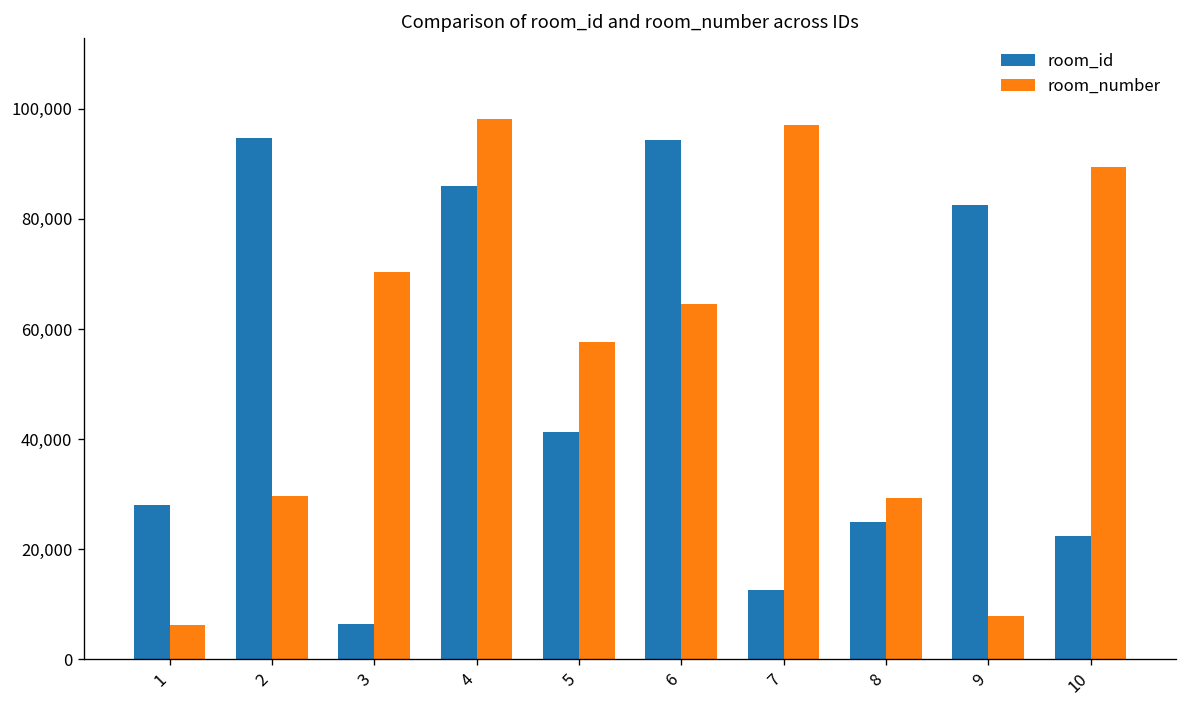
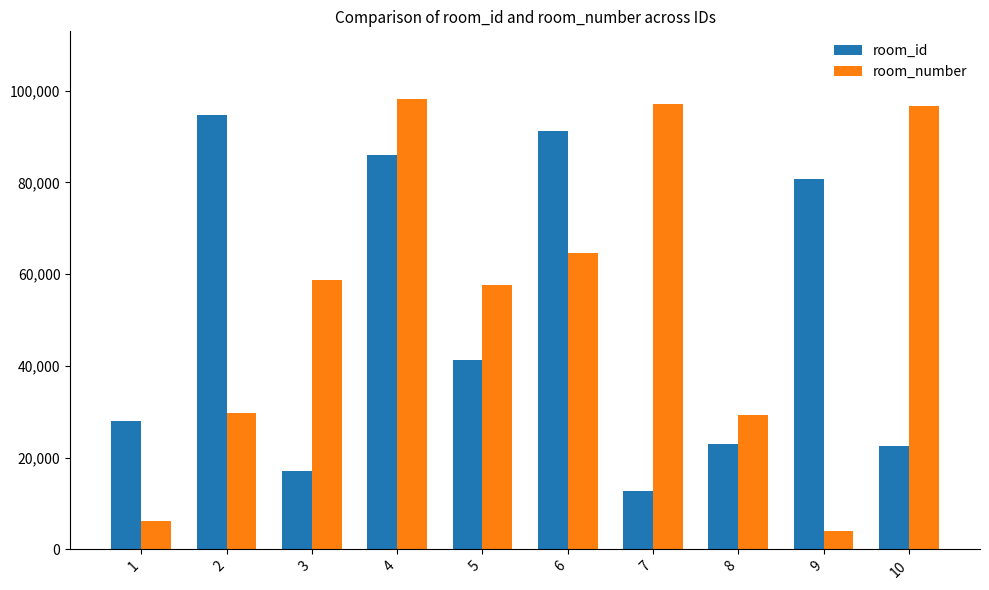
room_id, 3: 6,000 -> 17,000
room_number, 3: 70,000 -> 59,000
room_id, 6: 94,000 -> 91,000
room_id, 8: 25,000 -> 23,000
room_id, 9: 83,000 -> 81,000
room_number, 9: 8,000 -> 4,000
room_number, 10: 90,000 -> 97,000
